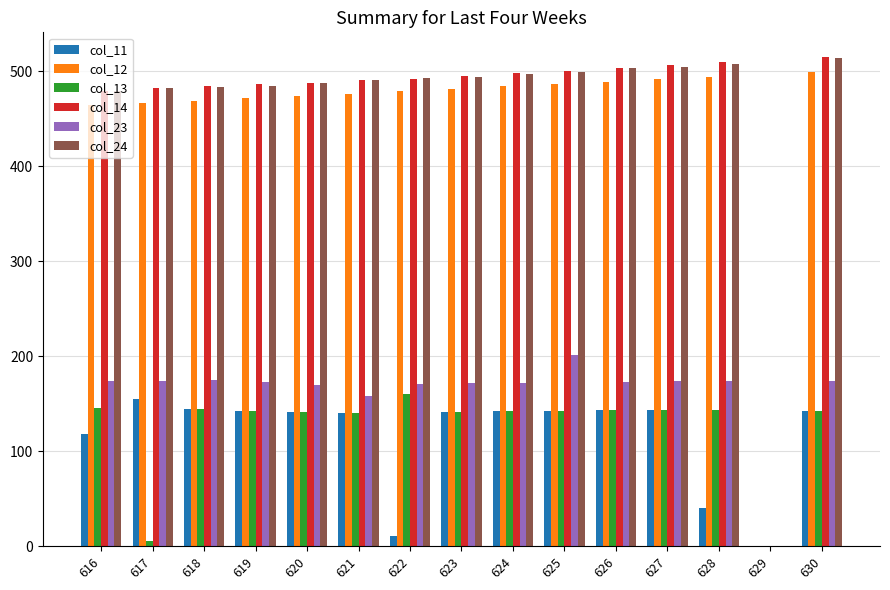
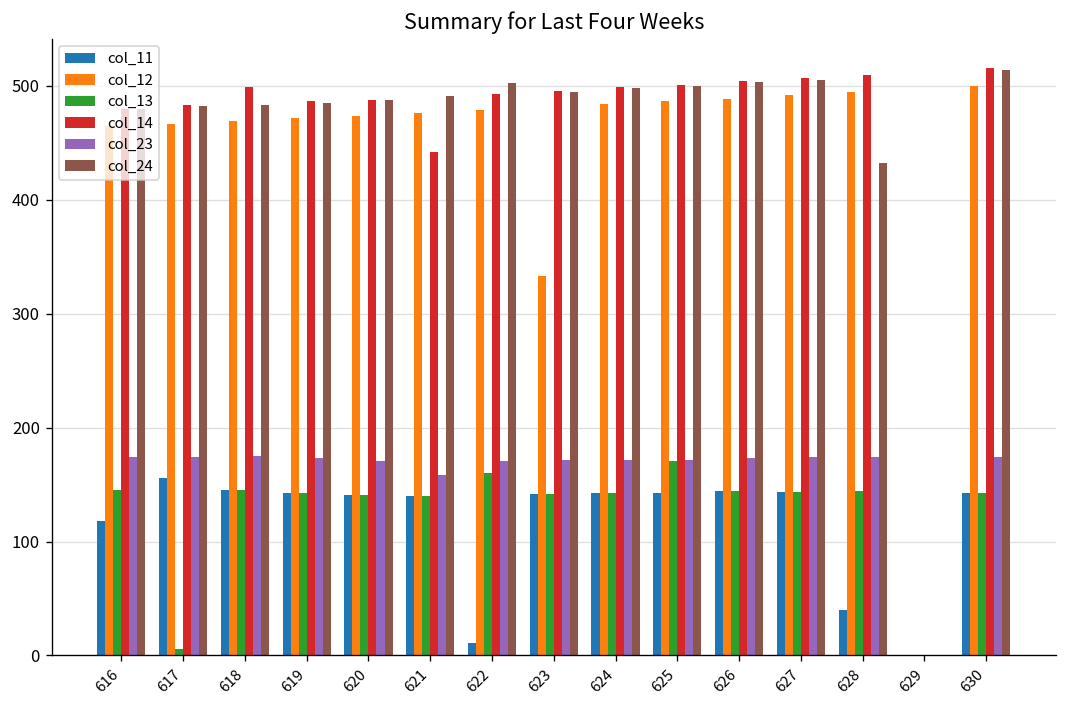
col_14, 618: 480 -> 500
col_14, 621: 490 -> 440
col_24, 622: 490 -> 500
col_12, 623: 480 -> 330
col_13, 625: 140 -> 170
col_23, 625: 200 -> 170
col_24, 628: 510 -> 430
